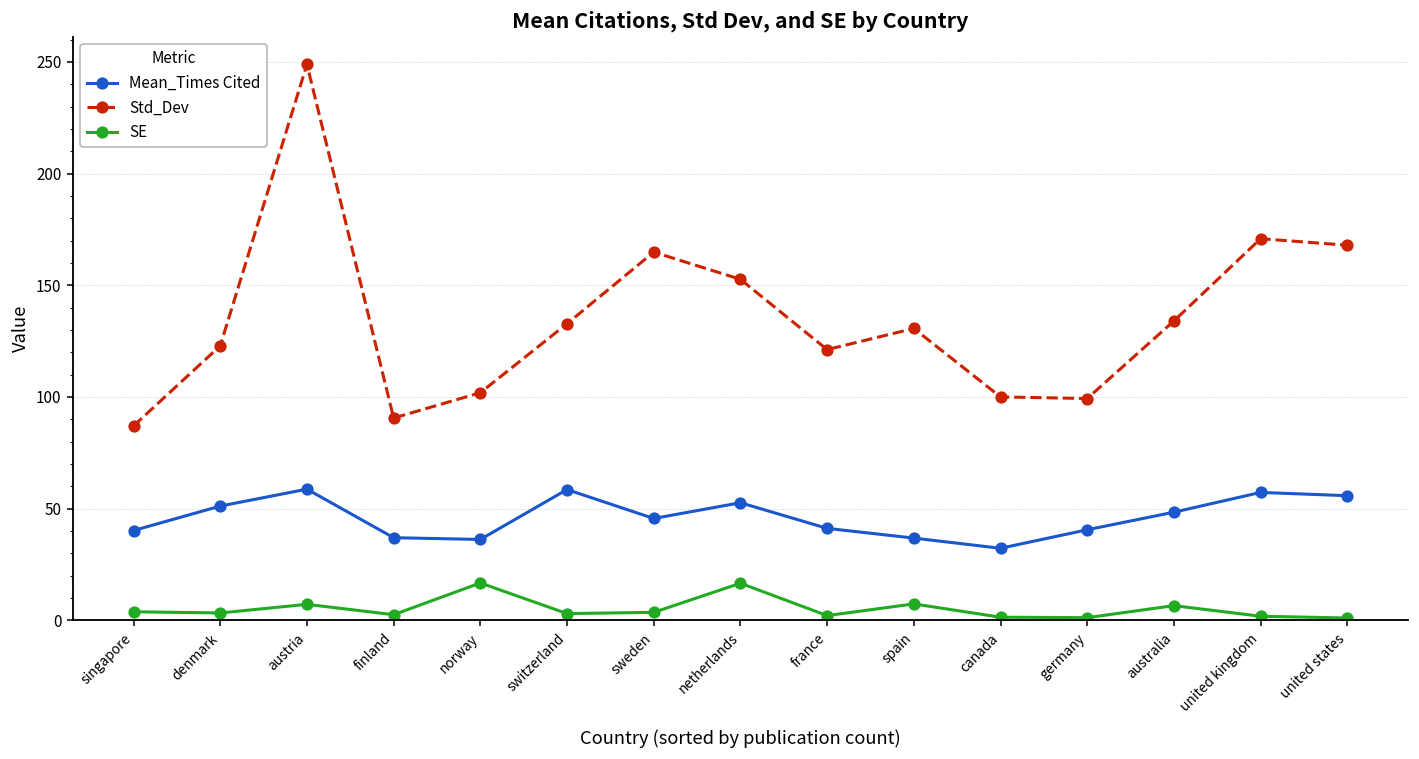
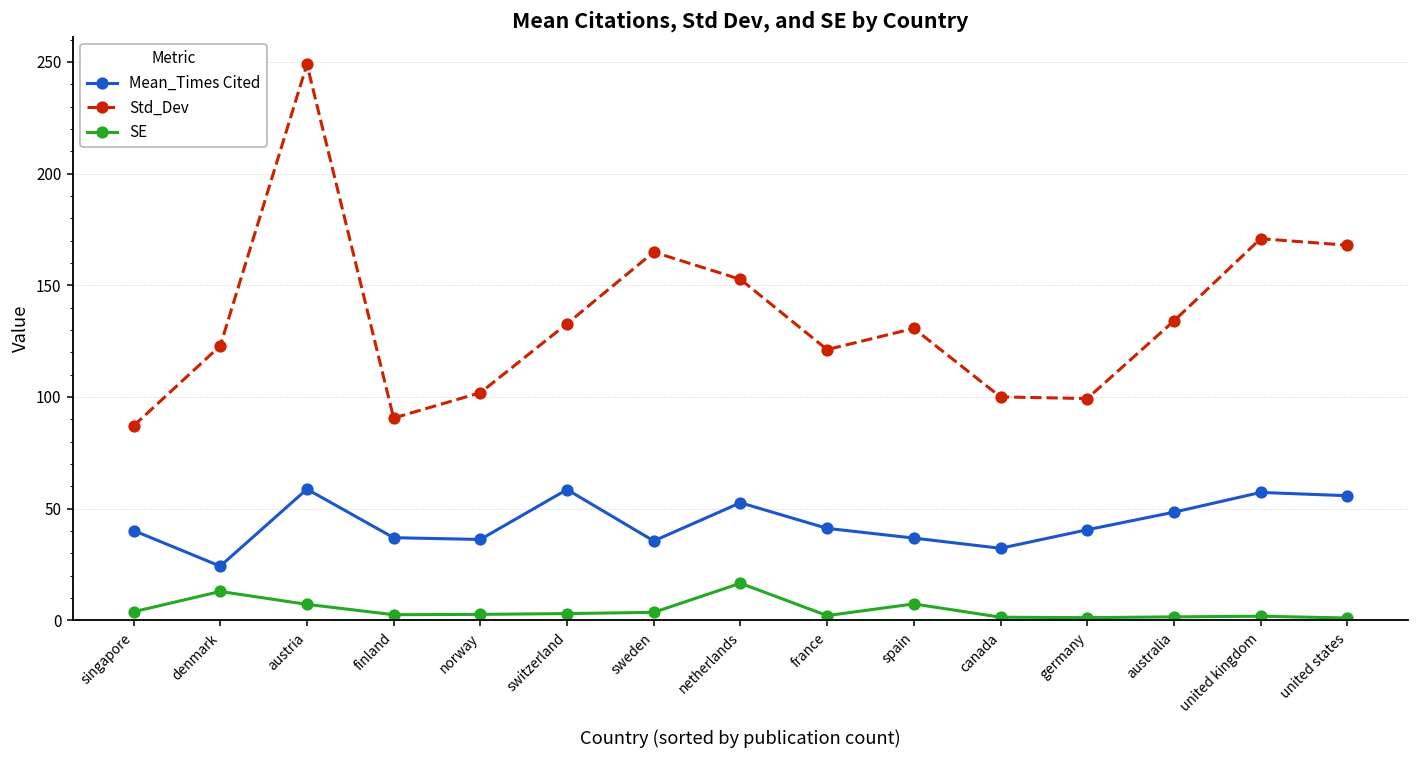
Mean_Times Cited, denmark: 51 -> 24
SE, denmark: 3 -> 13
SE, norway: 17 -> 3
Mean_Times Cited, sweden: 46 -> 36
SE, australia: 7 -> 2
